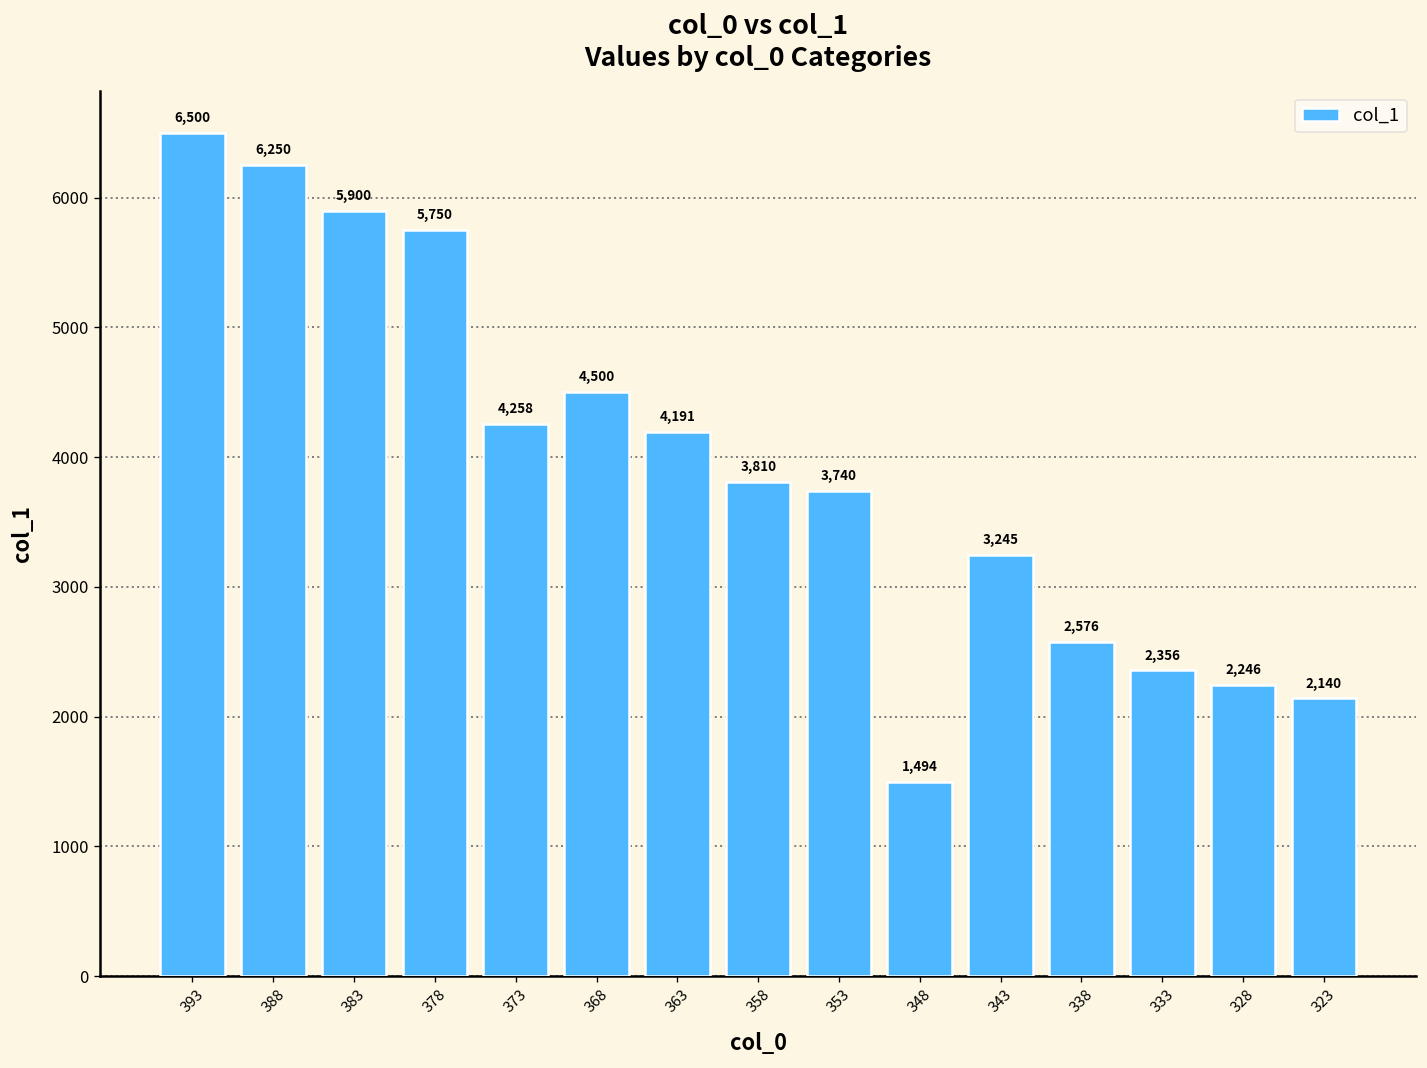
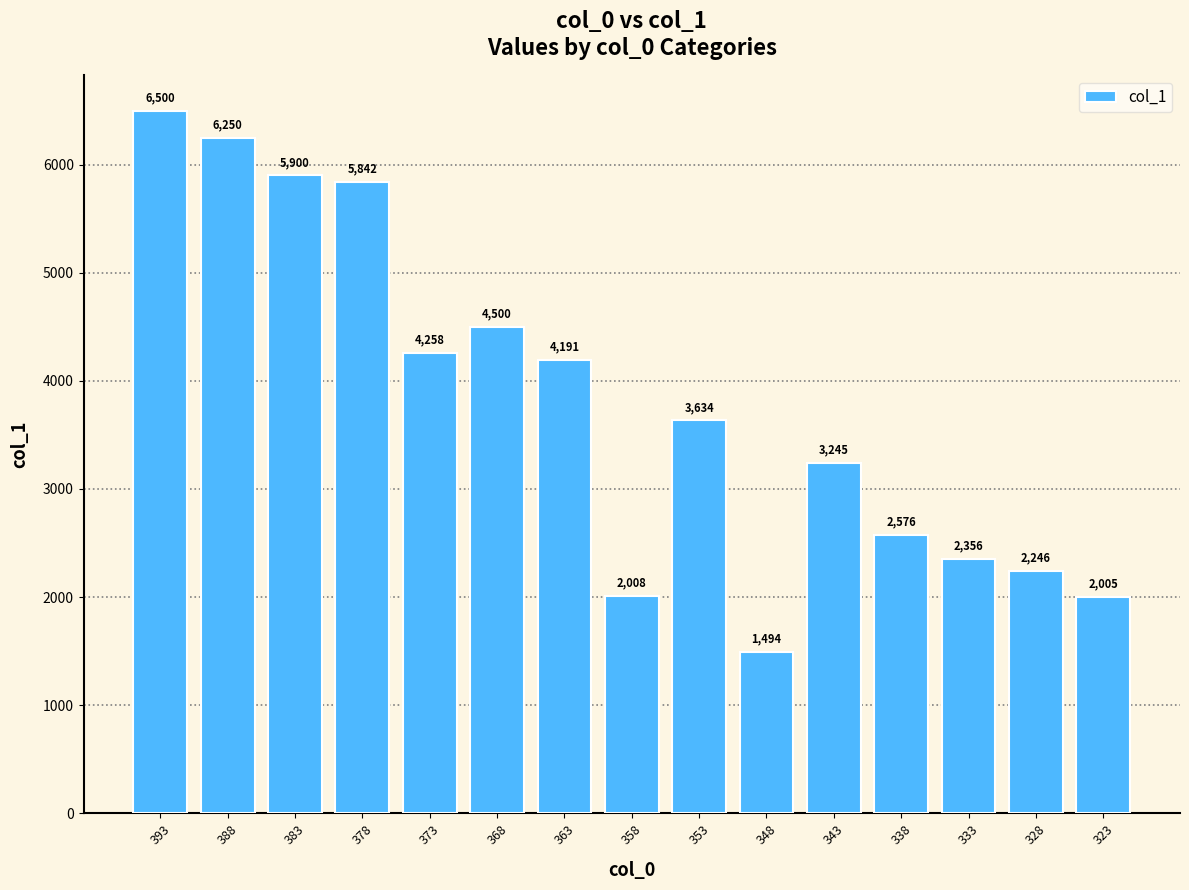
378: 5,750 -> 5,842
358: 3,810 -> 2,008
353: 3,740 -> 3,634
323: 2,140 -> 2,005
